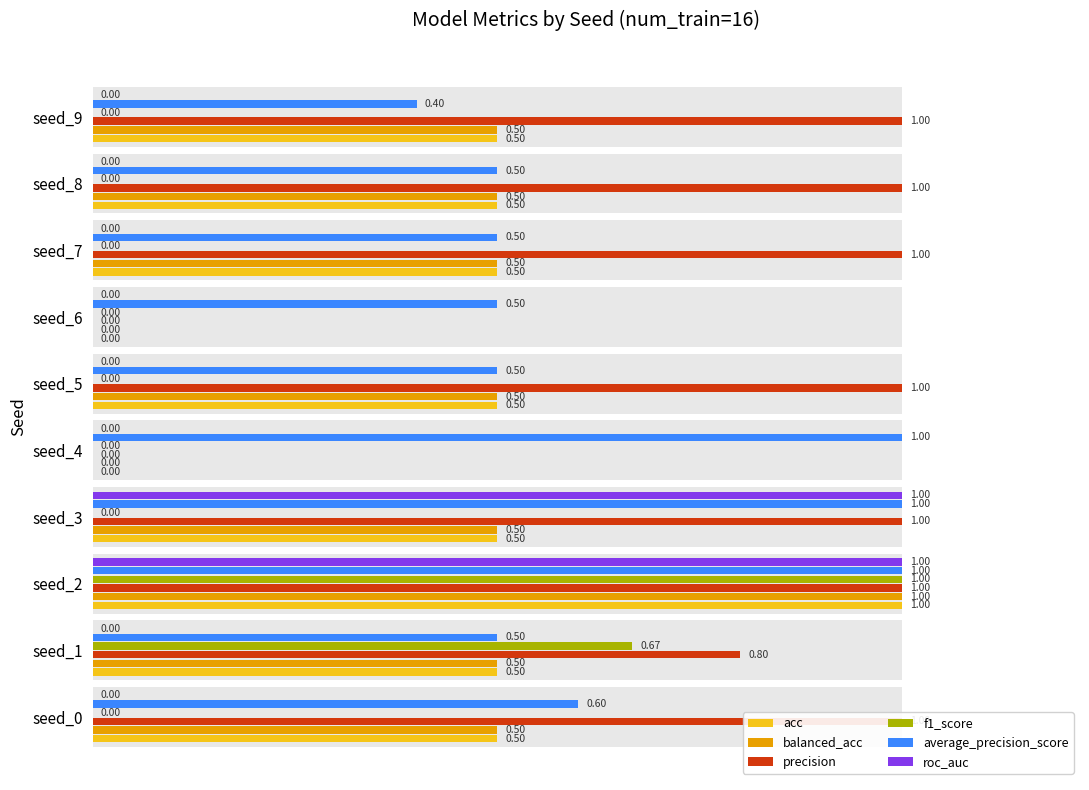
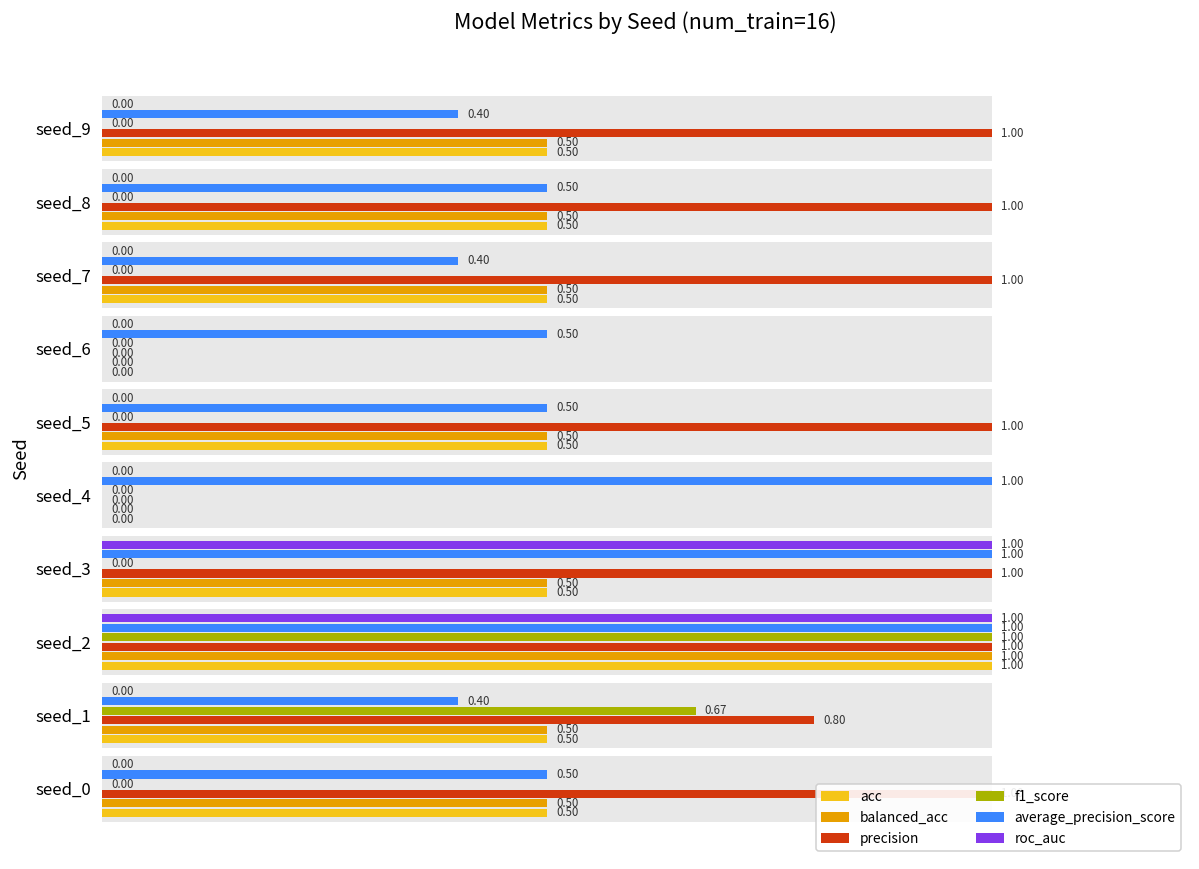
average_precision_score, seed_7: 0.50 -> 0.40
average_precision_score, seed_1: 0.50 -> 0.40
average_precision_score, seed_0: 0.60 -> 0.50
